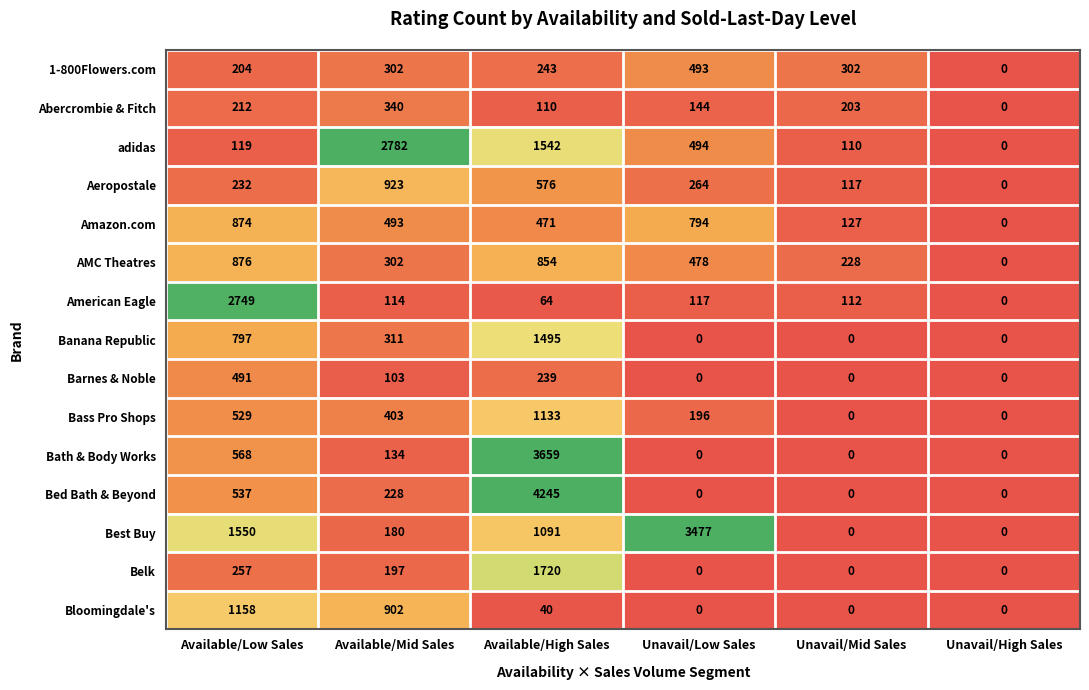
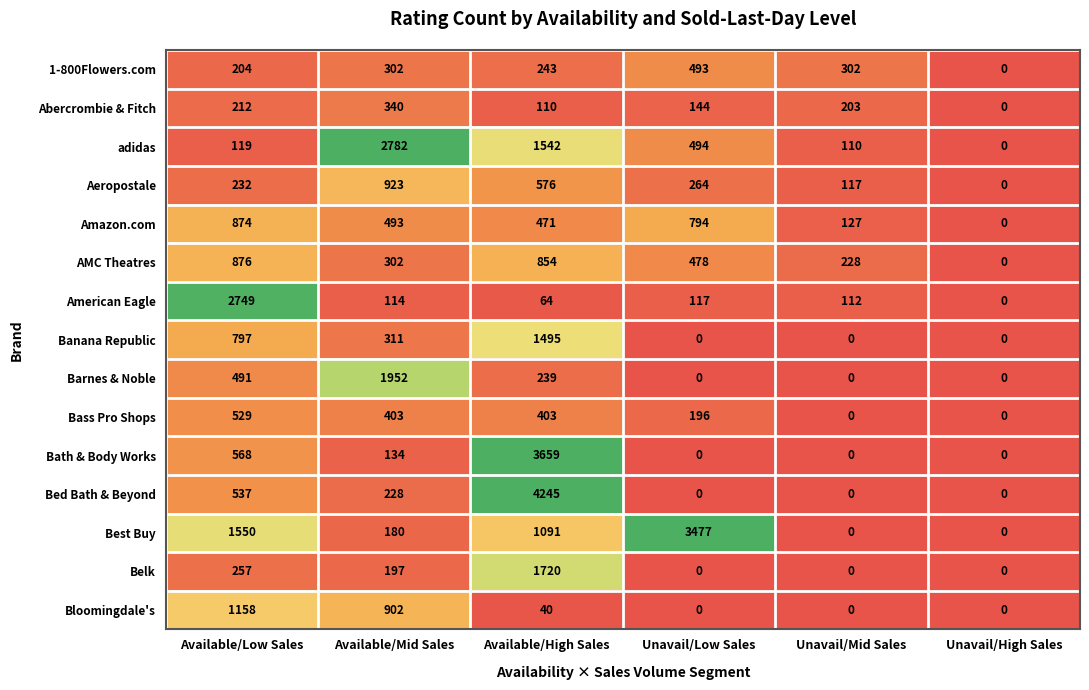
Barnes & Noble, Available/Mid Sales: 103 -> 1952
Bass Pro Shops, Available/High Sales: 1133 -> 403
